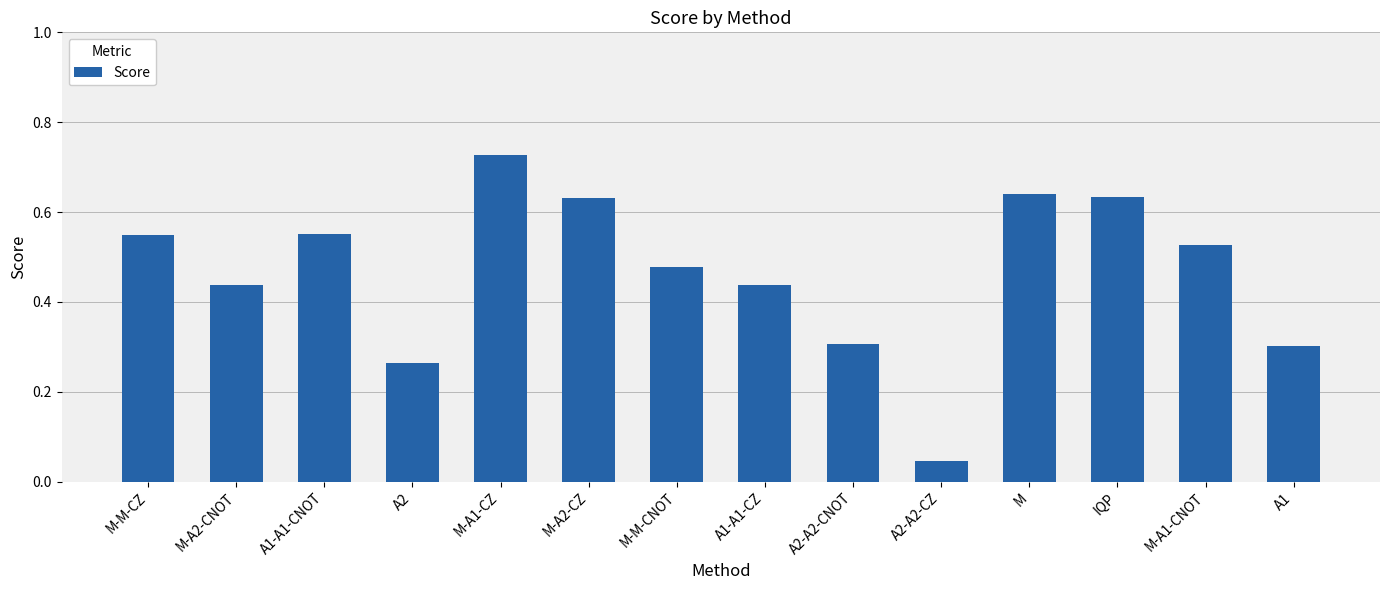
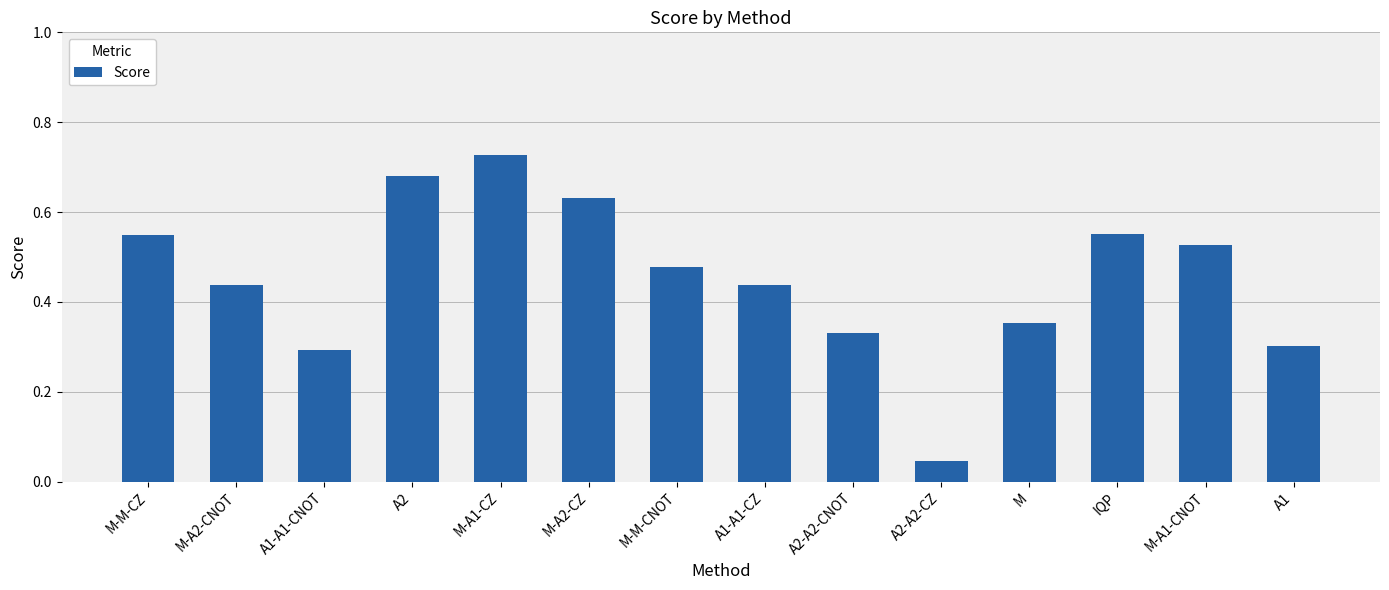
A1-A1-CNOT: 0.55 -> 0.29
A2: 0.26 -> 0.68
A2-A2-CNOT: 0.31 -> 0.33
M: 0.64 -> 0.35
IQP: 0.63 -> 0.55
